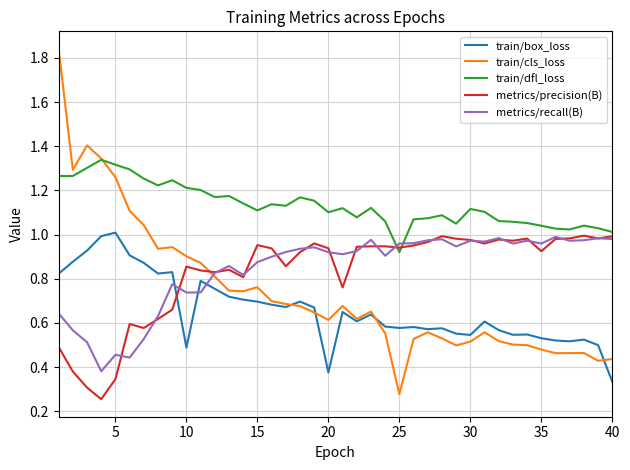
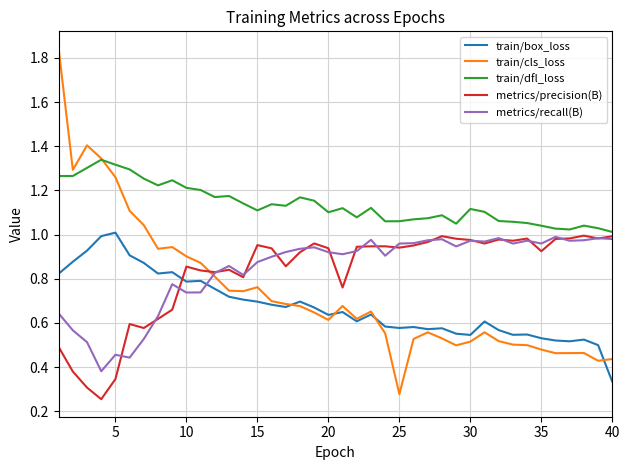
train/box_loss, 10: 0.49 -> 0.79
train/box_loss, 20: 0.38 -> 0.64
train/dfl_loss, 25: 0.92 -> 1.06
